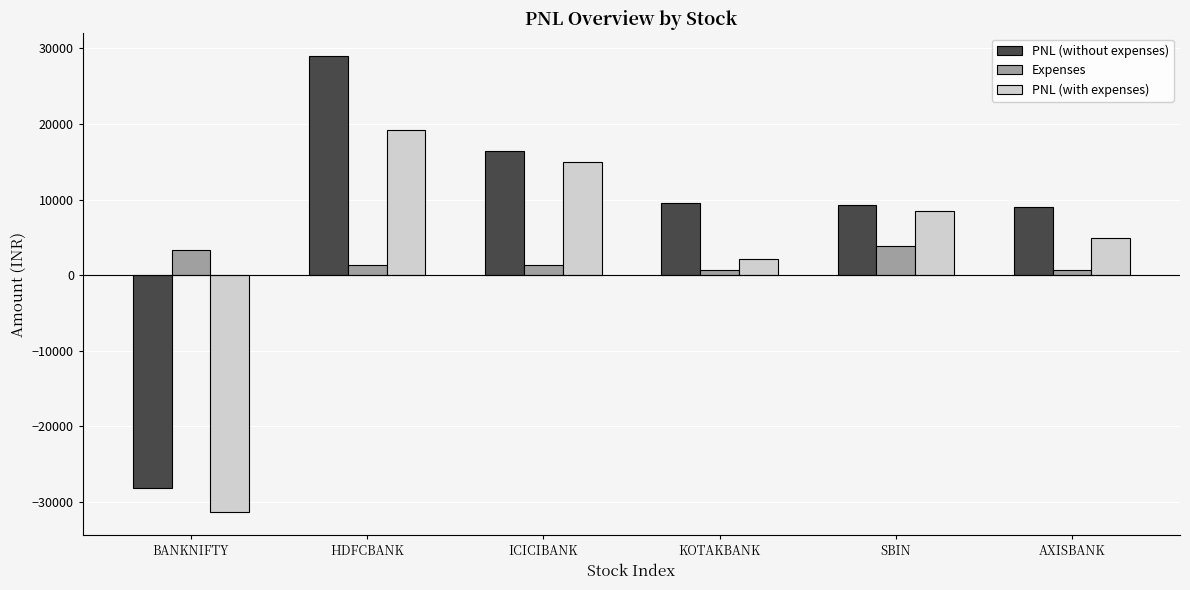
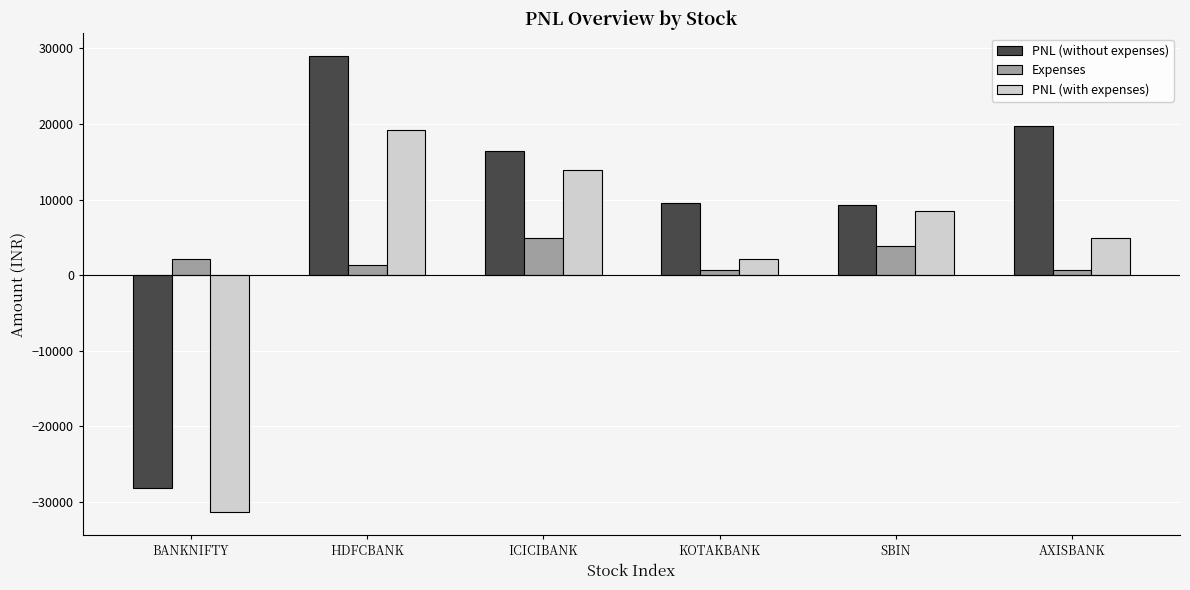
Expenses, BANKNIFTY: 3000 -> 2000
Expenses, ICICIBANK: 1000 -> 5000
PNL (with expenses), ICICIBANK: 15000 -> 14000
PNL (without expenses), AXISBANK: 9000 -> 20000
